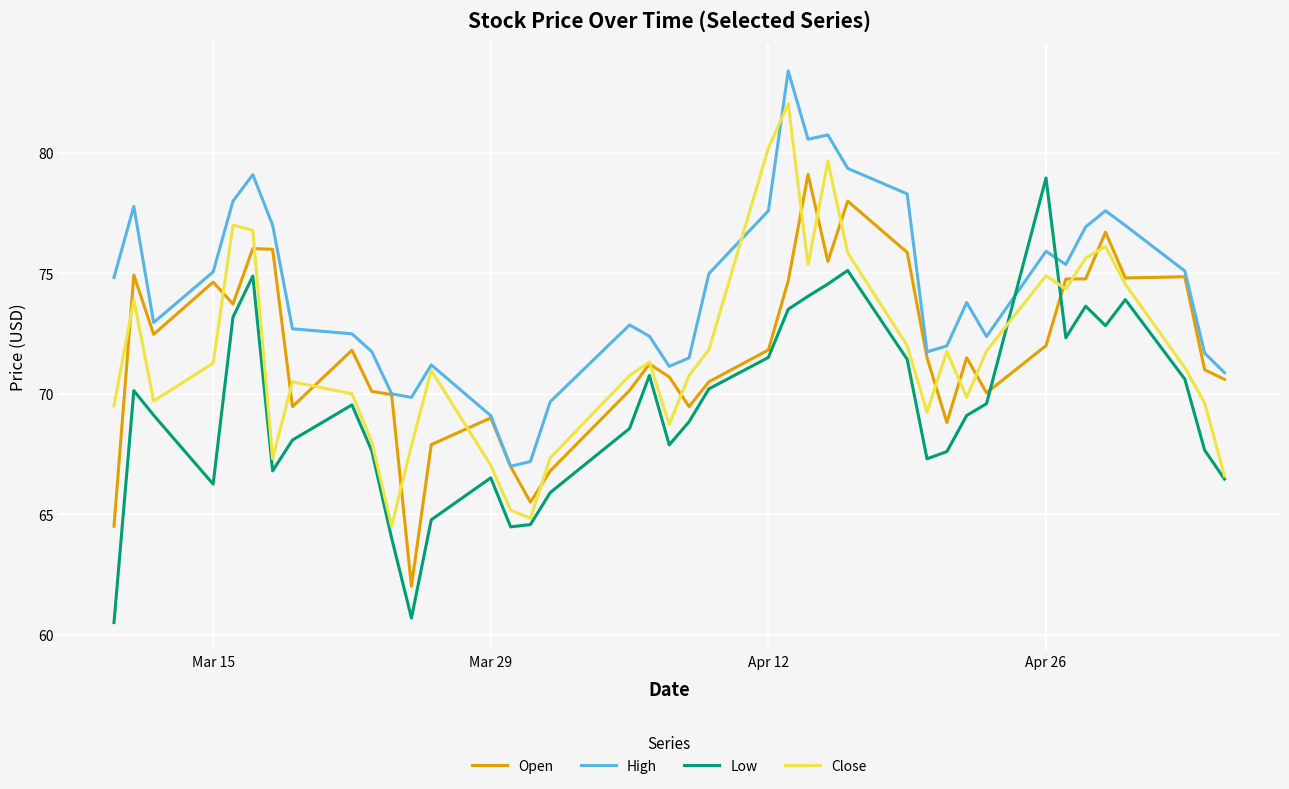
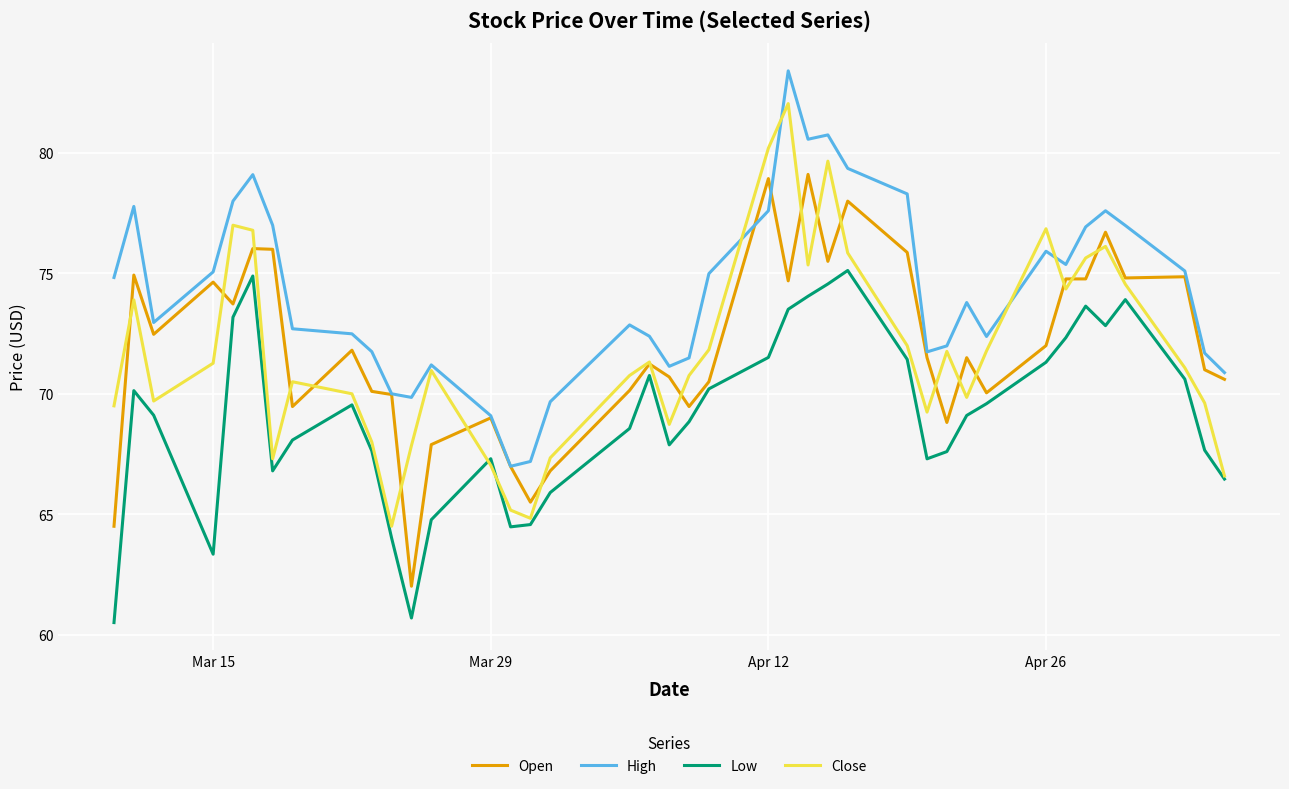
Low, Mar 15: 66.3 -> 63.3
Low, Mar 29: 66.5 -> 67.3
Open, Apr 12: 71.8 -> 78.9
Low, Apr 26: 79.0 -> 71.3
Close, Apr 26: 74.9 -> 76.9
